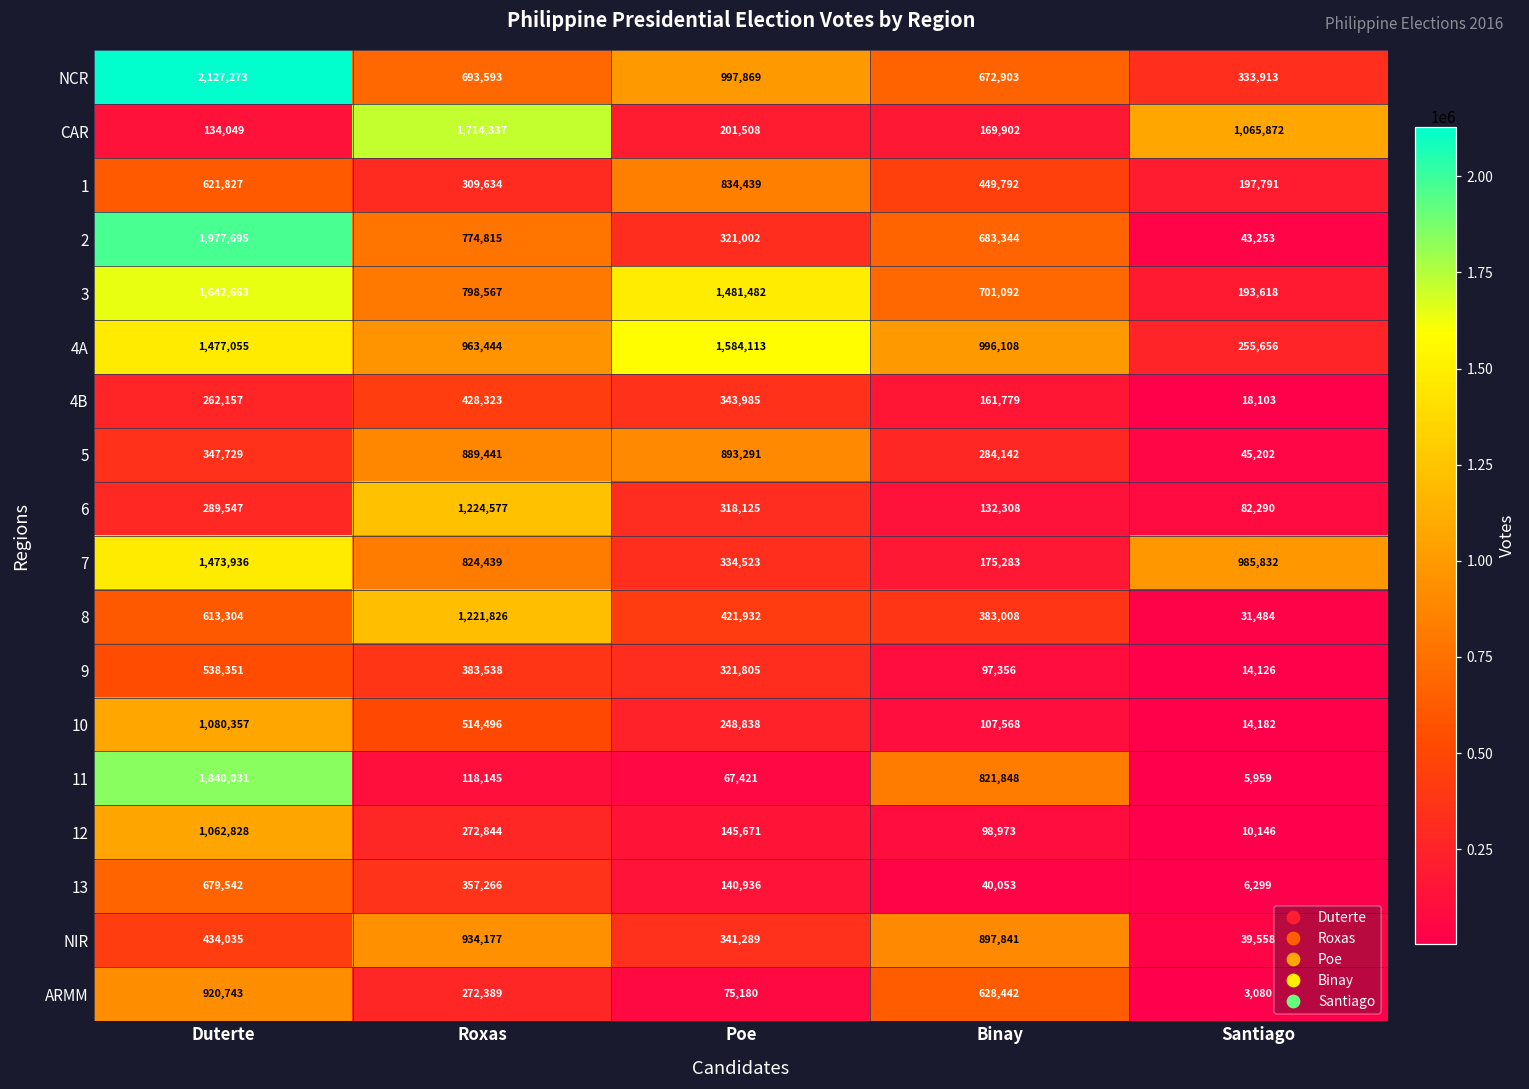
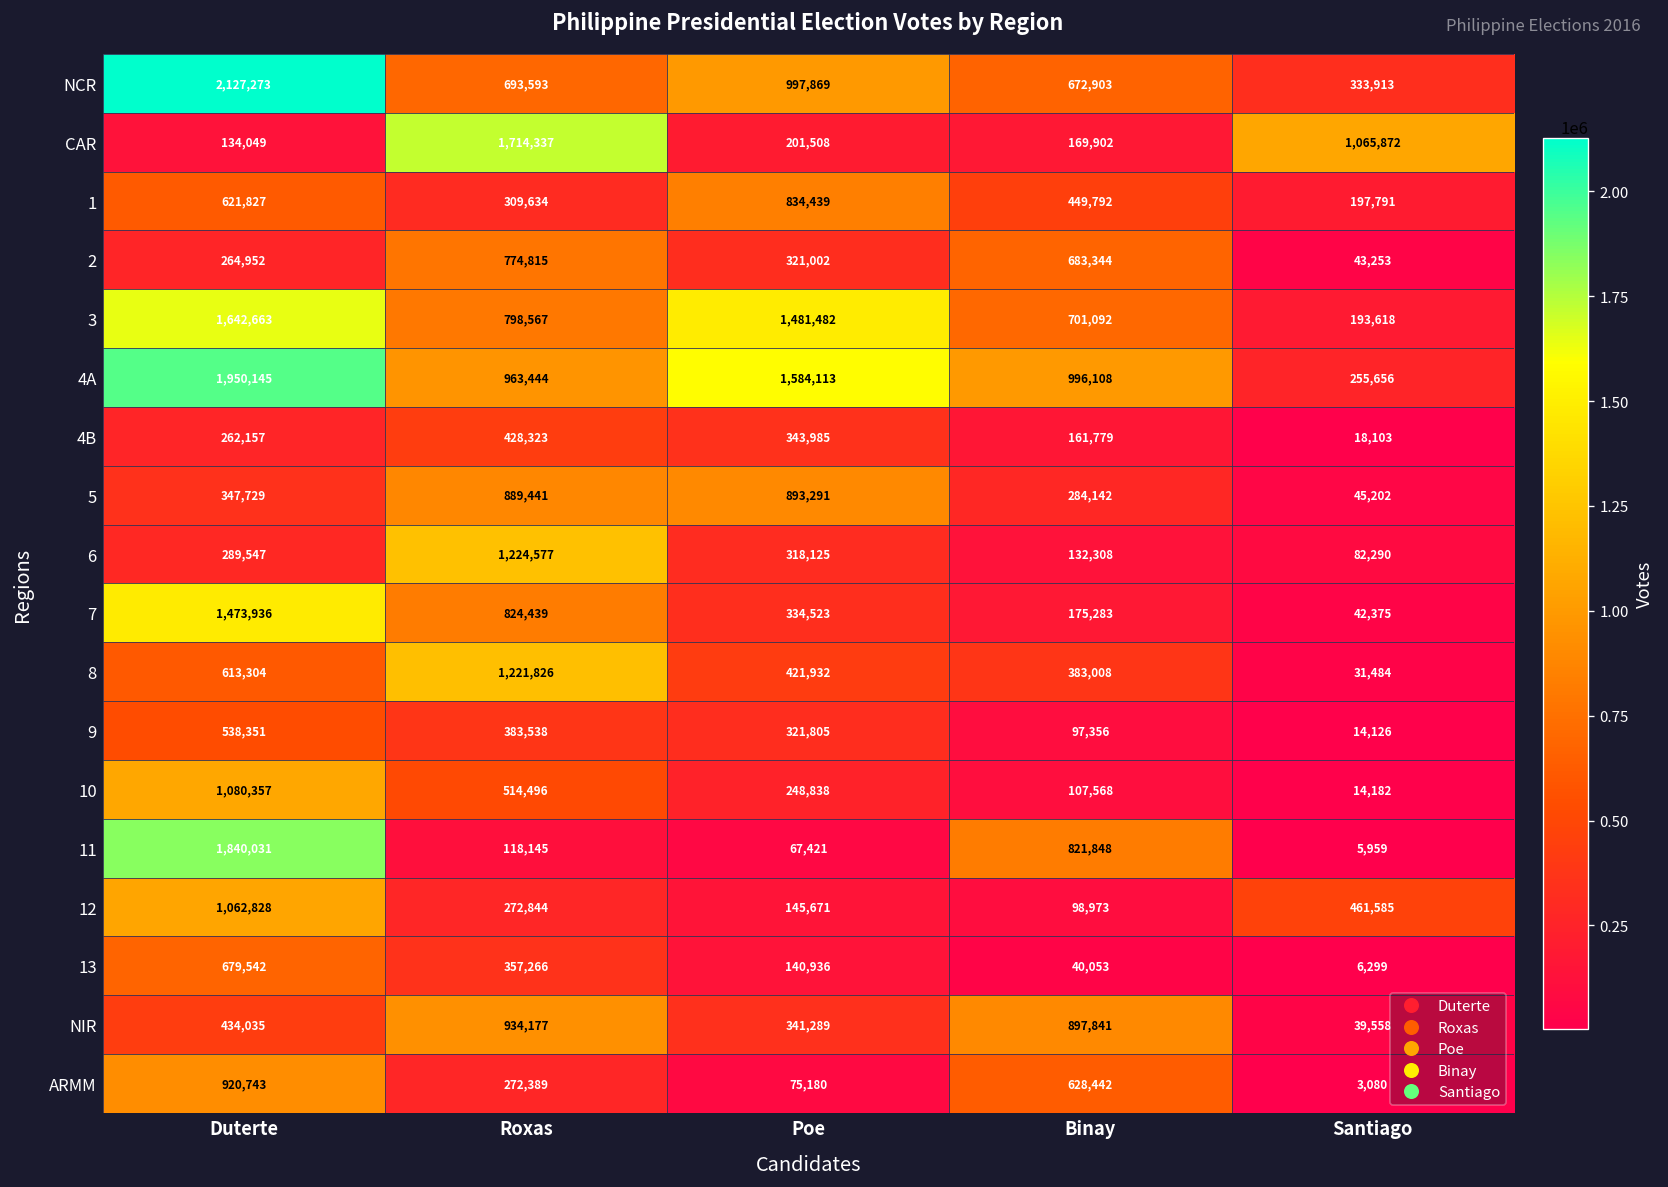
2, Duterte: 1,977,695 -> 264,952
4A, Duterte: 1,477,055 -> 1,950,145
7, Santiago: 985,832 -> 42,375
12, Santiago: 10,146 -> 461,585
